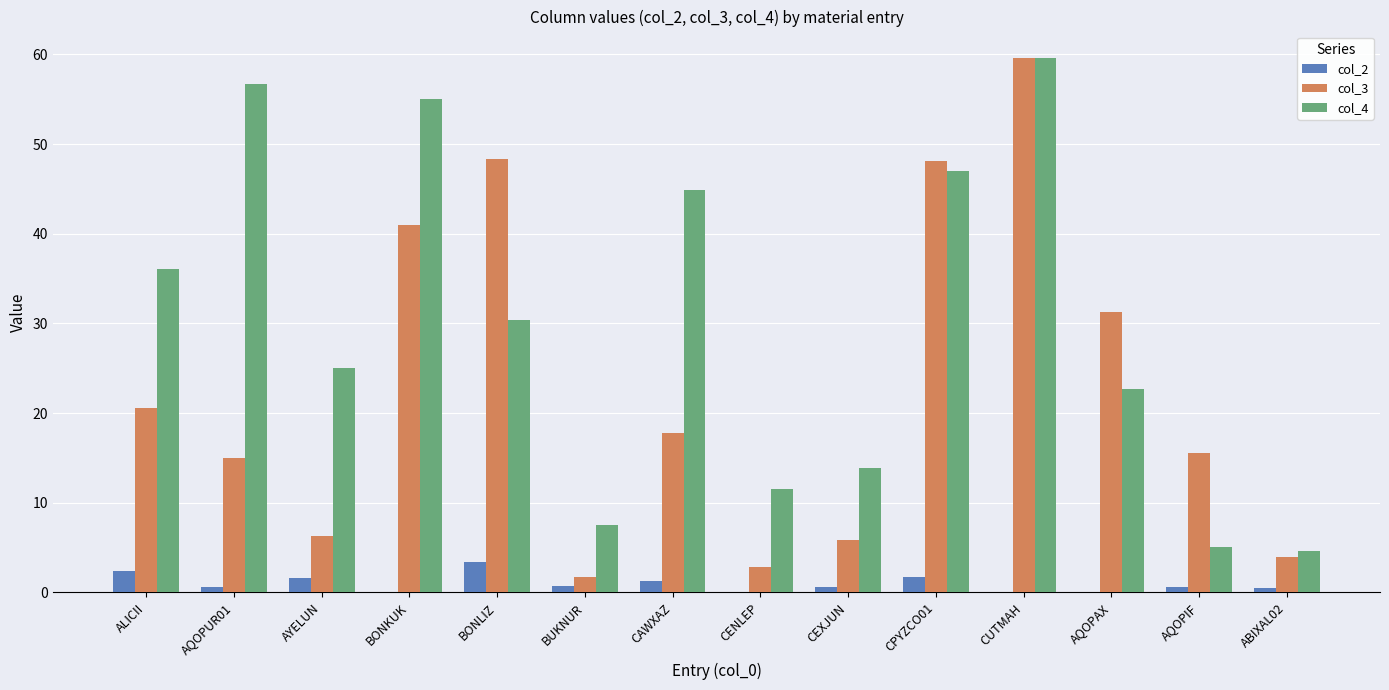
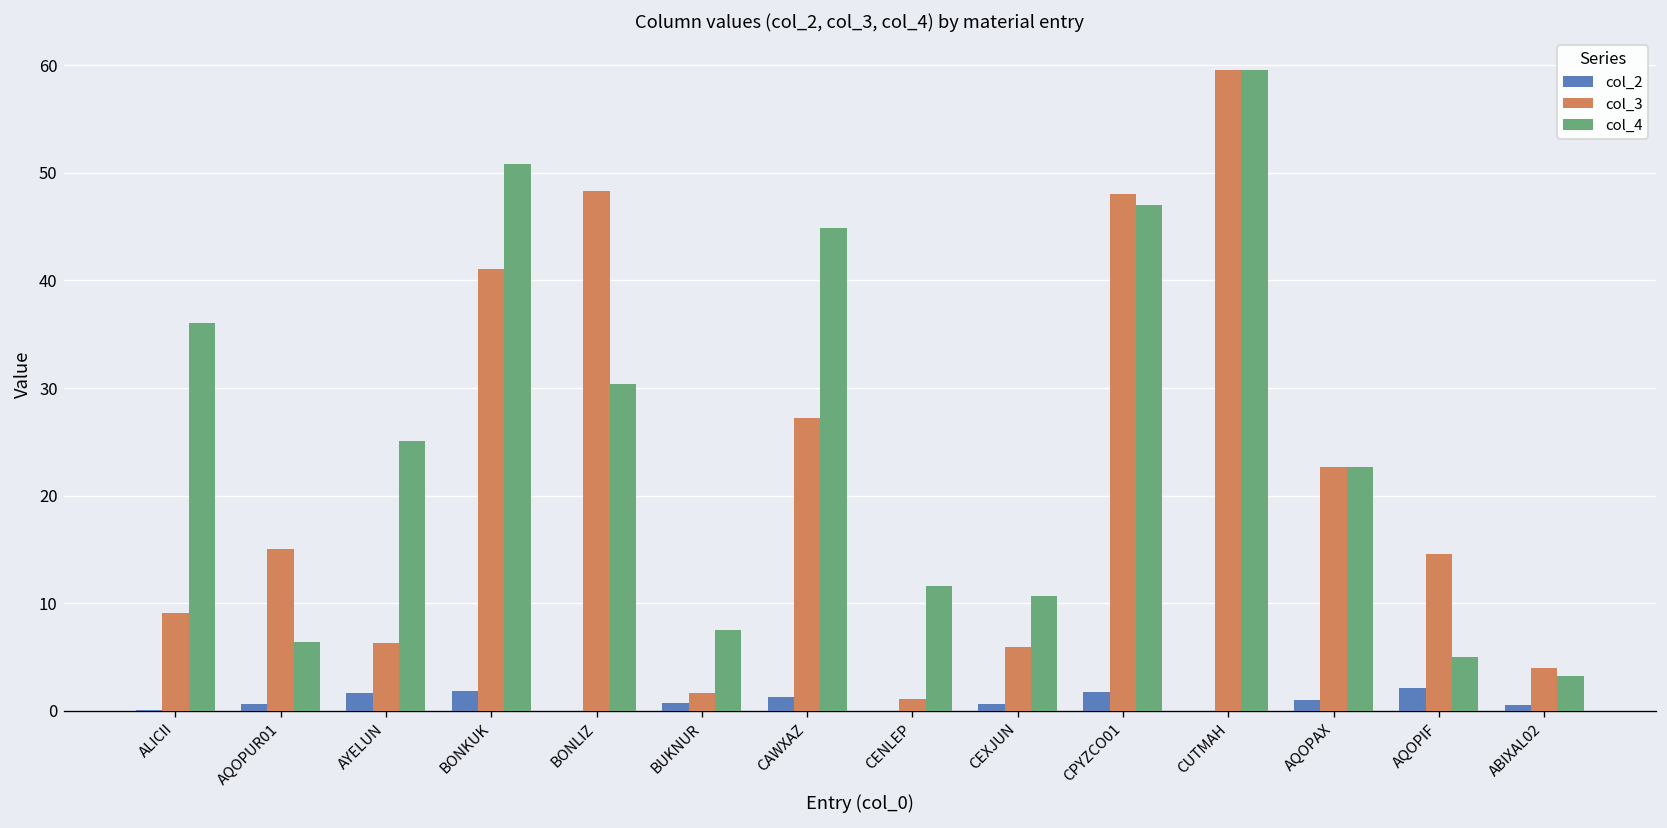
col_2, ALICII: 2 -> 0
col_3, ALICII: 21 -> 9
col_4, AQOPUR01: 57 -> 6
col_2, BONKUK: 0 -> 2
col_4, BONKUK: 55 -> 51
col_2, BONLIZ: 3 -> 0
col_3, CAWXAZ: 18 -> 27
col_3, CENLEP: 3 -> 1
col_4, CEXJUN: 14 -> 11
col_2, AQOPAX: 0 -> 1
col_3, AQOPAX: 31 -> 23
col_2, AQOPIF: 1 -> 2
col_3, AQOPIF: 16 -> 15
col_4, ABIXAL02: 5 -> 3
